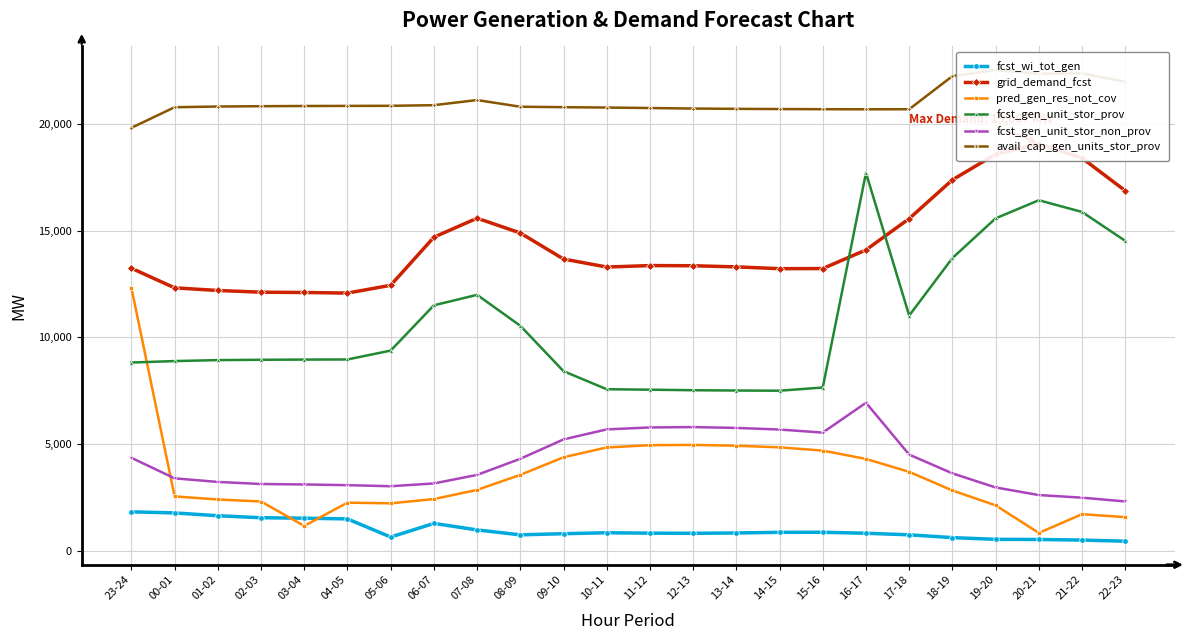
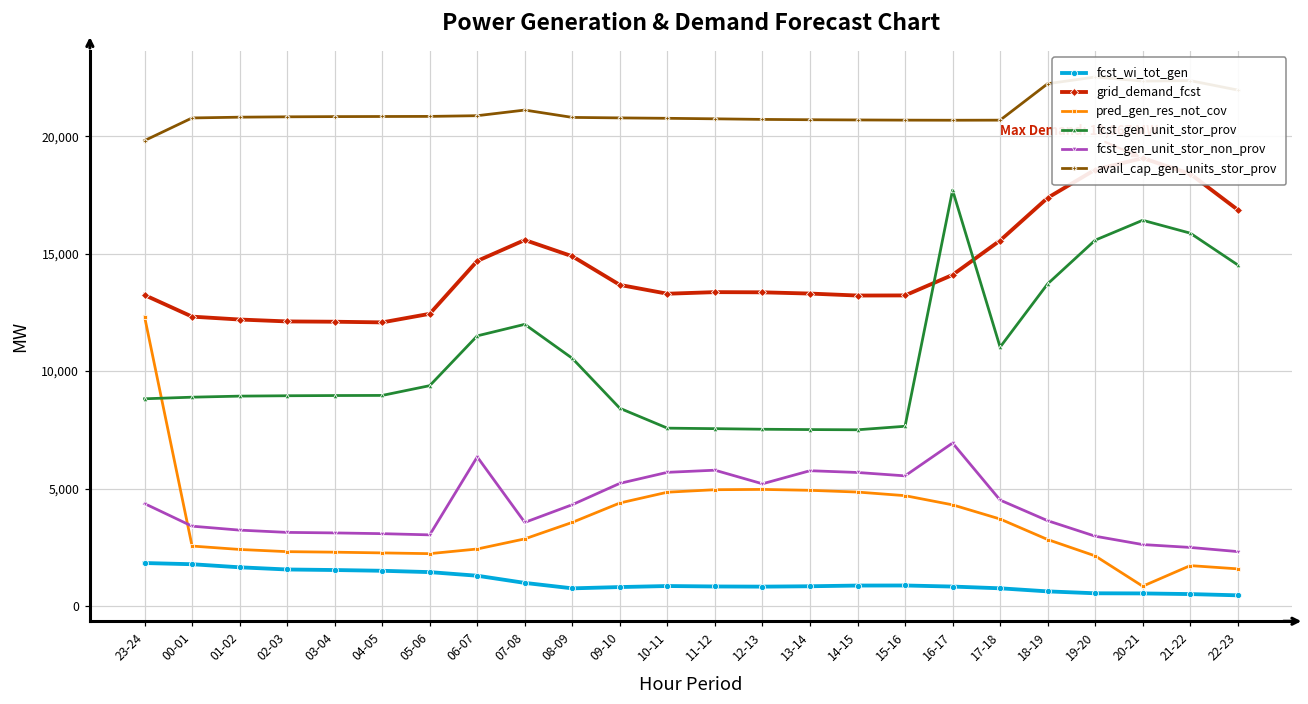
pred_gen_res_not_cov, 03-04: 1,200 -> 2,300
fcst_wi_tot_gen, 05-06: 600 -> 1,400
fcst_gen_unit_stor_non_prov, 06-07: 3,200 -> 6,300
fcst_gen_unit_stor_non_prov, 12-13: 5,800 -> 5,200
